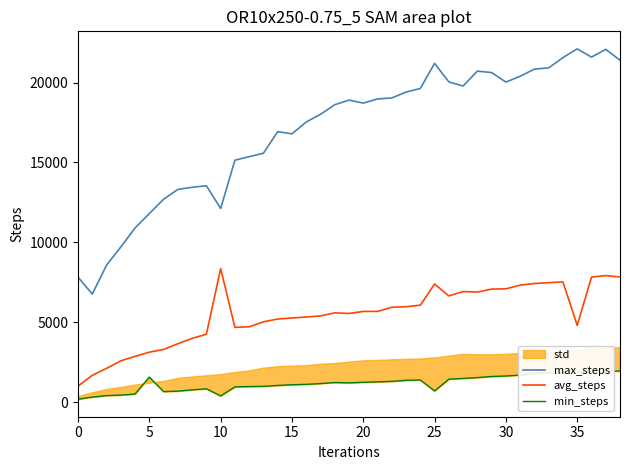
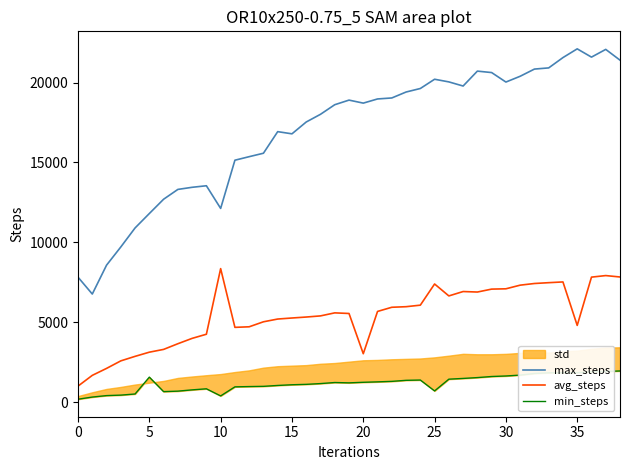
avg_steps, 20: 5700 -> 3000
max_steps, 25: 21200 -> 20200
